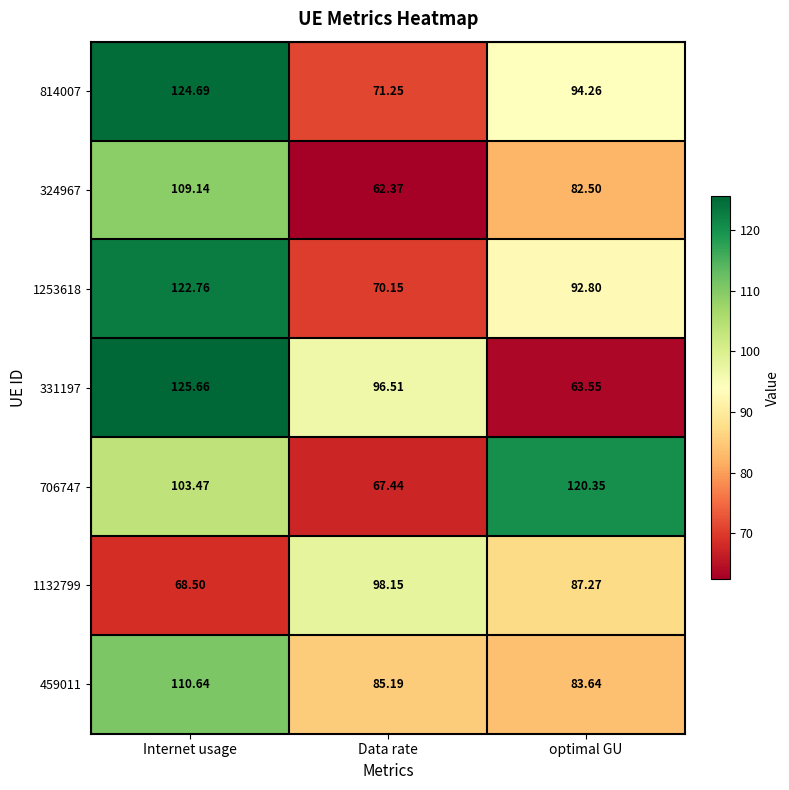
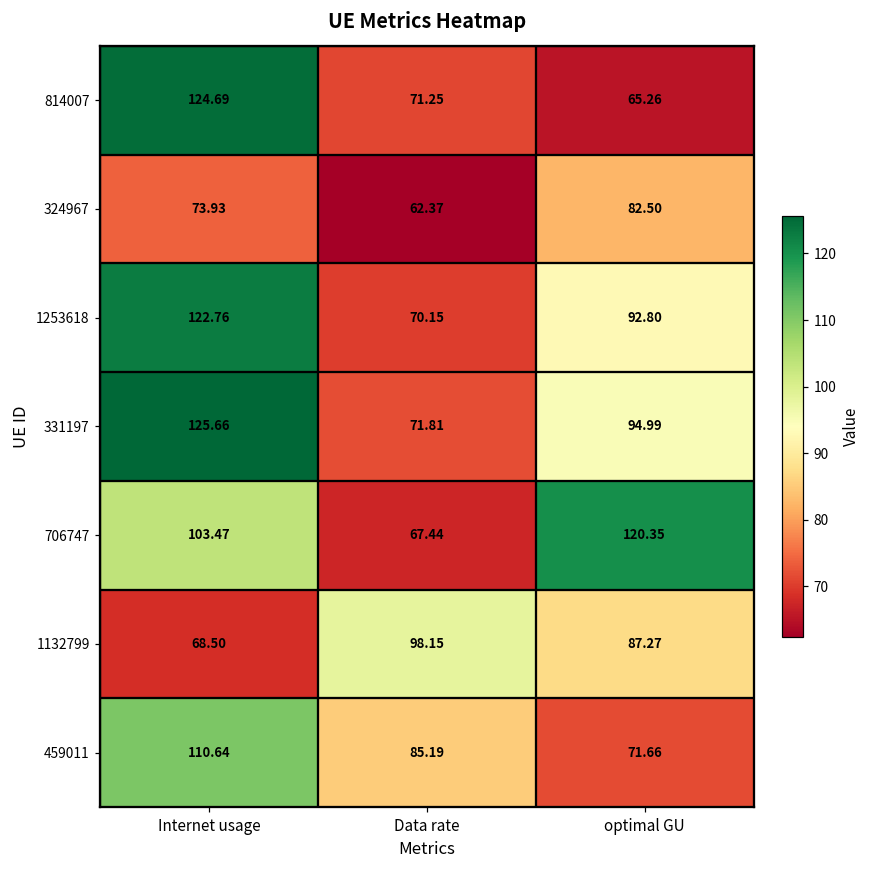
814007, optimal GU: 94.26 -> 65.26
324967, Internet usage: 109.14 -> 73.93
331197, Data rate: 96.51 -> 71.81
331197, optimal GU: 63.55 -> 94.99
459011, optimal GU: 83.64 -> 71.66
